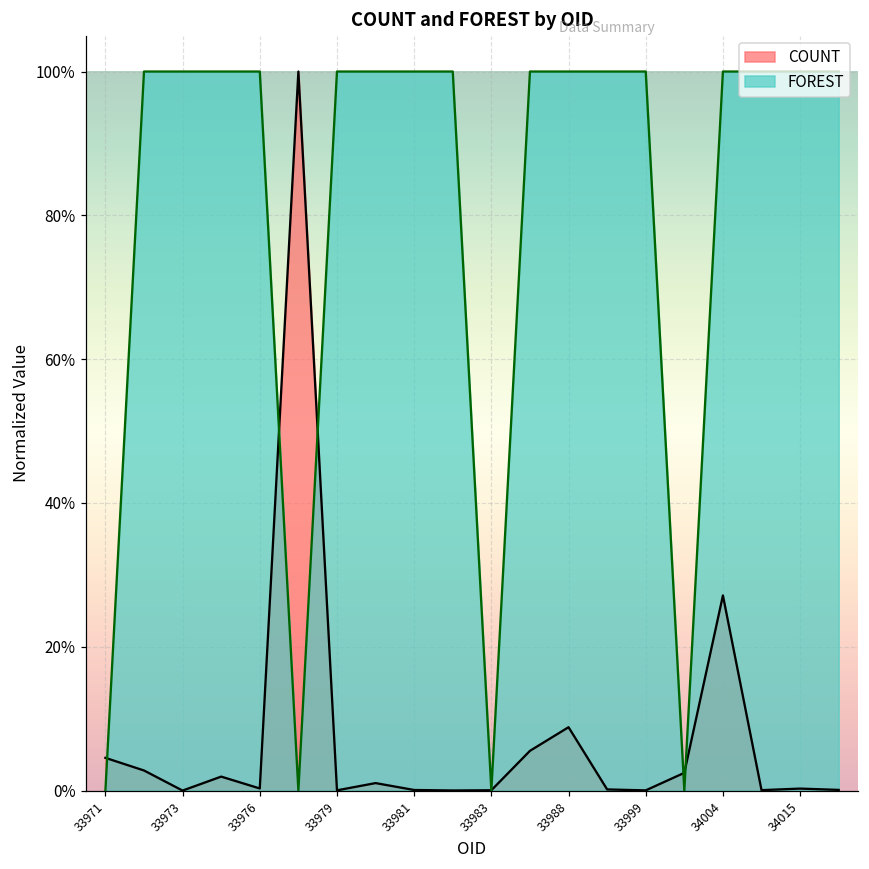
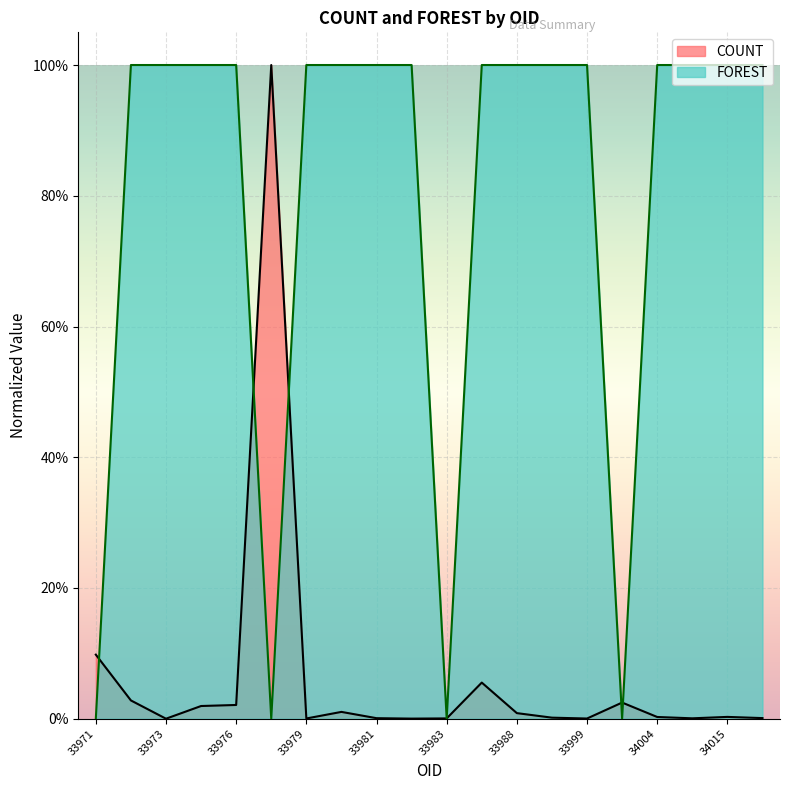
COUNT, 33971: 5% -> 10%
COUNT, 33976: 0% -> 2%
COUNT, 33988: 9% -> 1%
COUNT, 34004: 27% -> 0%
